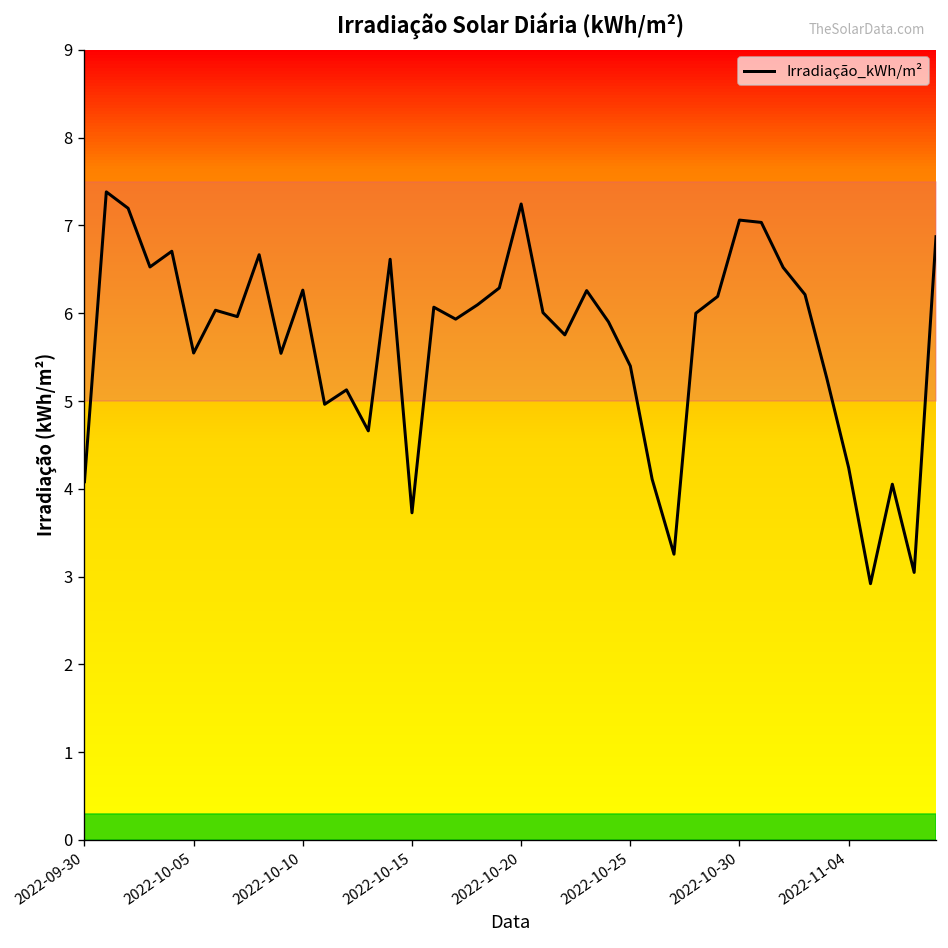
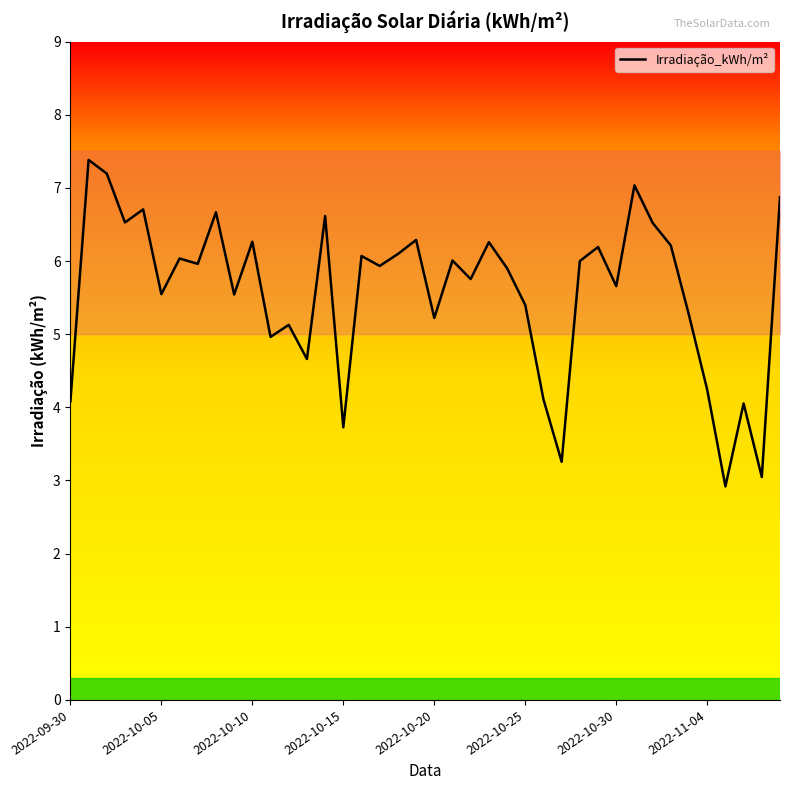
Irradiação_kWh/m², 2022-10-20: 7.2 -> 5.2
Irradiação_kWh/m², 2022-10-30: 7.1 -> 5.7
